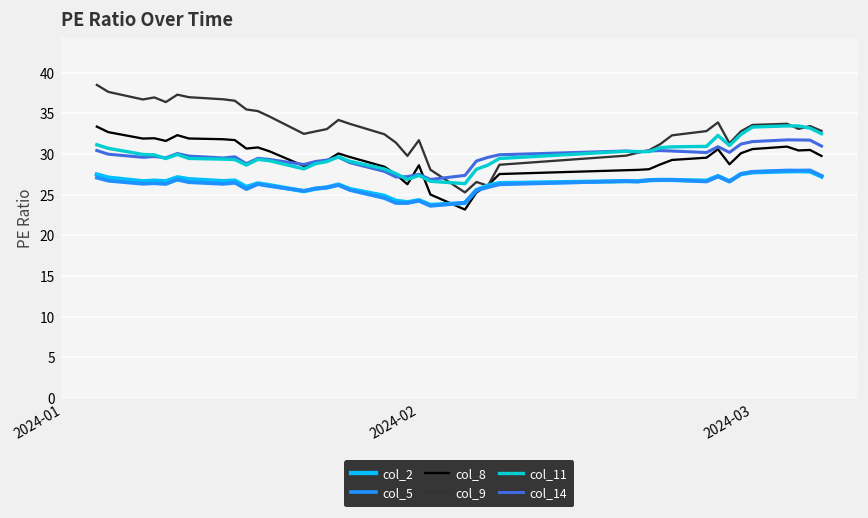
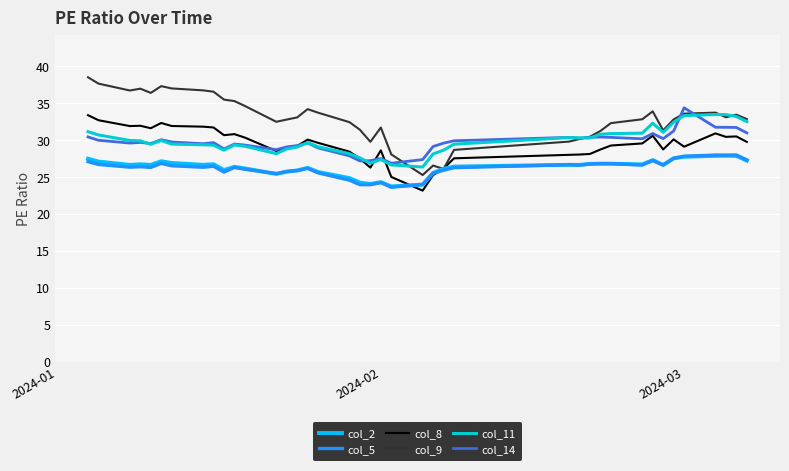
col_8, 2024-03: 31 -> 29
col_14, 2024-03: 32 -> 34
